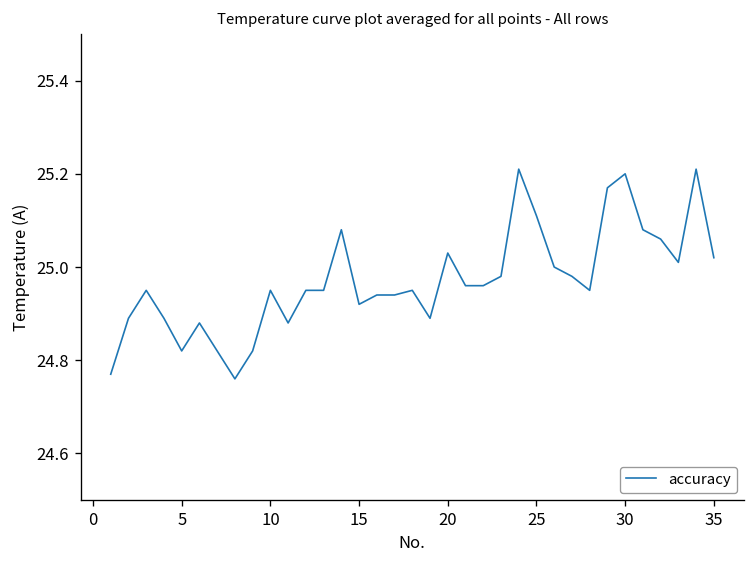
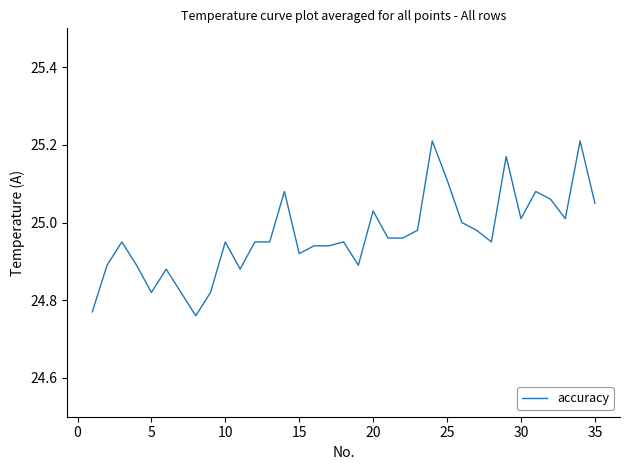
30: 25.20 -> 25.01
35: 25.02 -> 25.05
